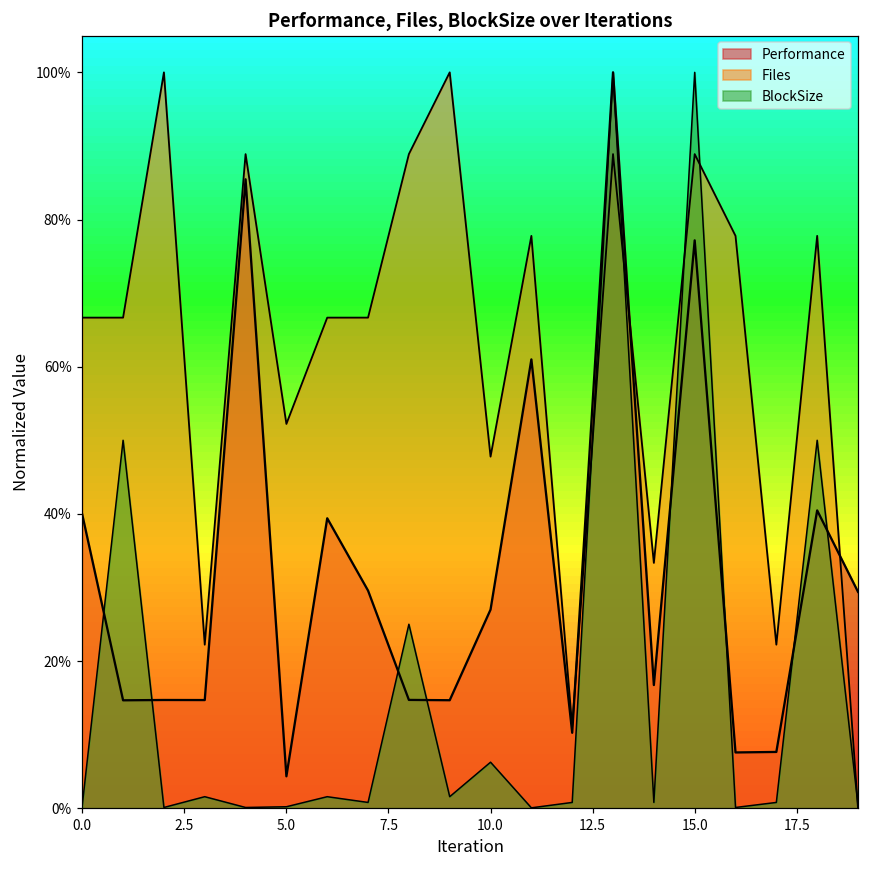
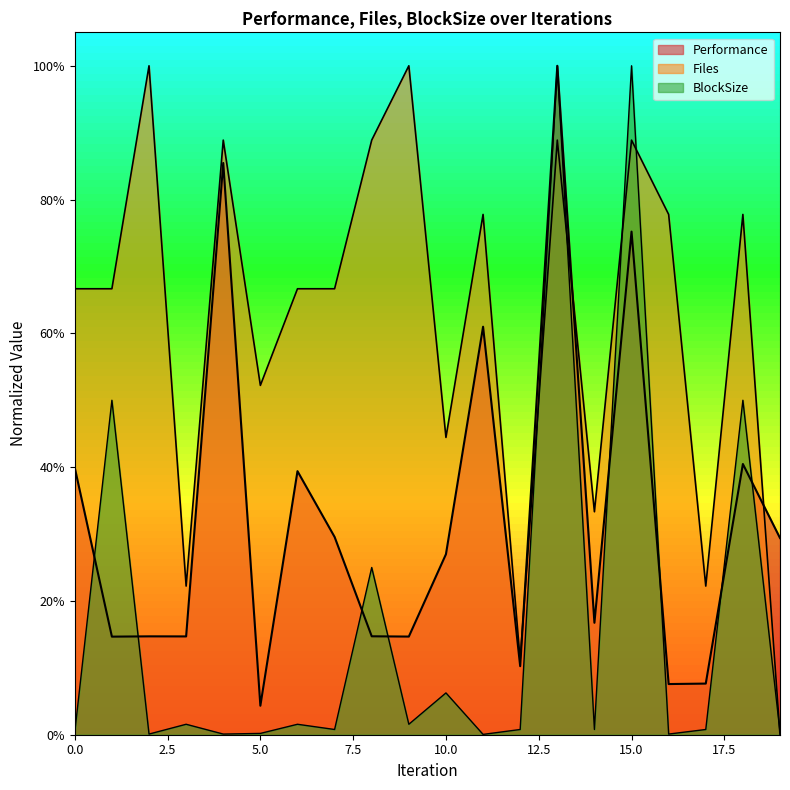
Files, 10.0: 48% -> 44%
Performance, 15.0: 77% -> 75%
